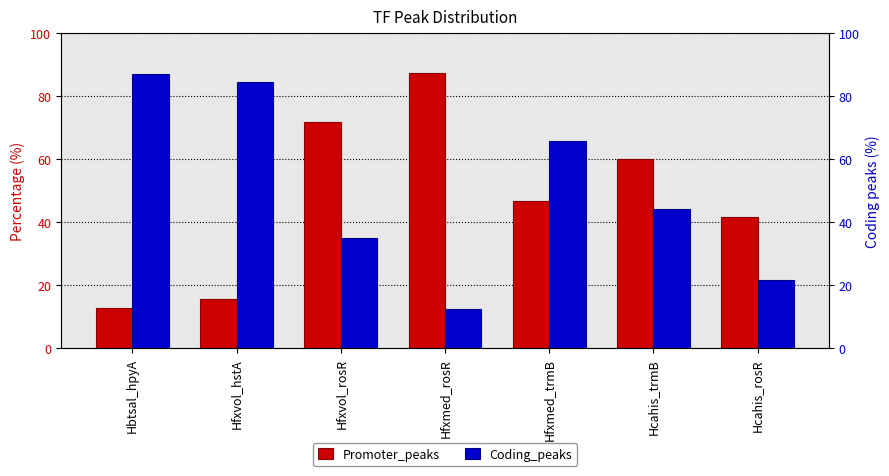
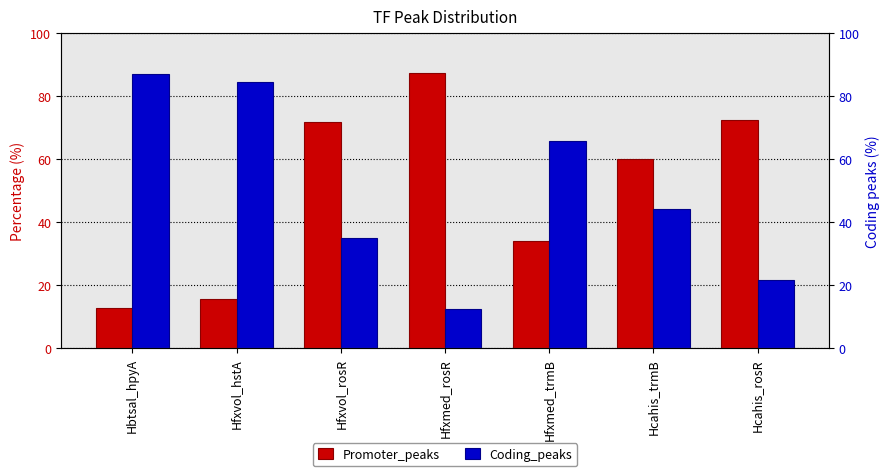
Promoter_peaks, Hfxmed_trmB: 47 -> 34
Promoter_peaks, Hcahis_rosR: 42 -> 73
